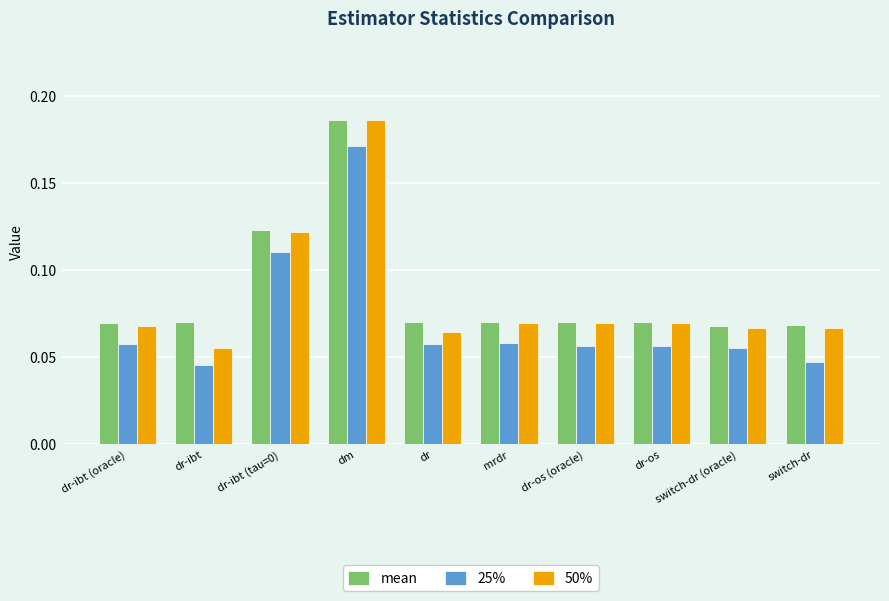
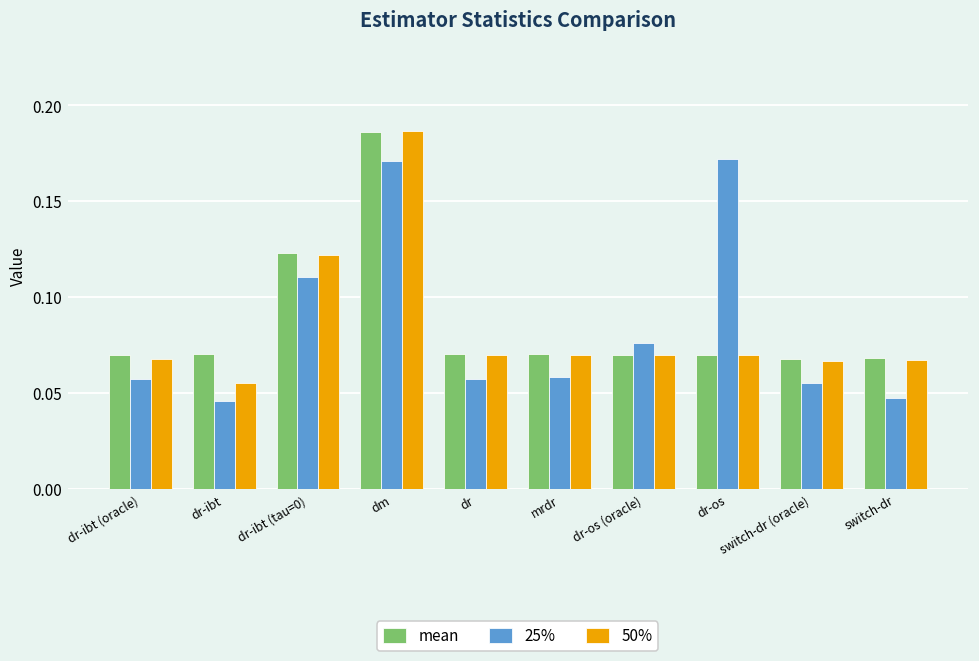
50%, dr: 0.065 -> 0.070
25%, dr-os (oracle): 0.056 -> 0.076
25%, dr-os: 0.056 -> 0.172
